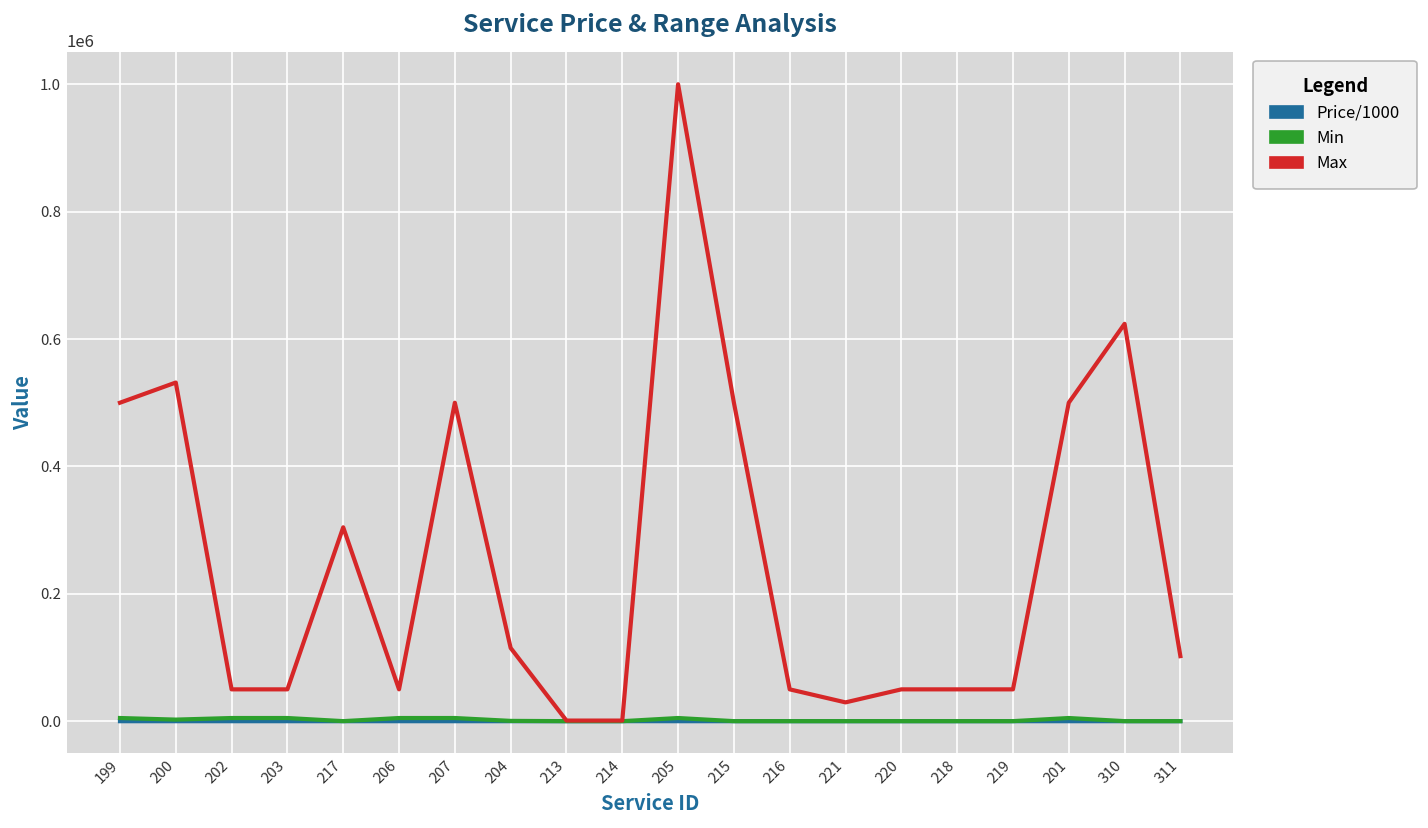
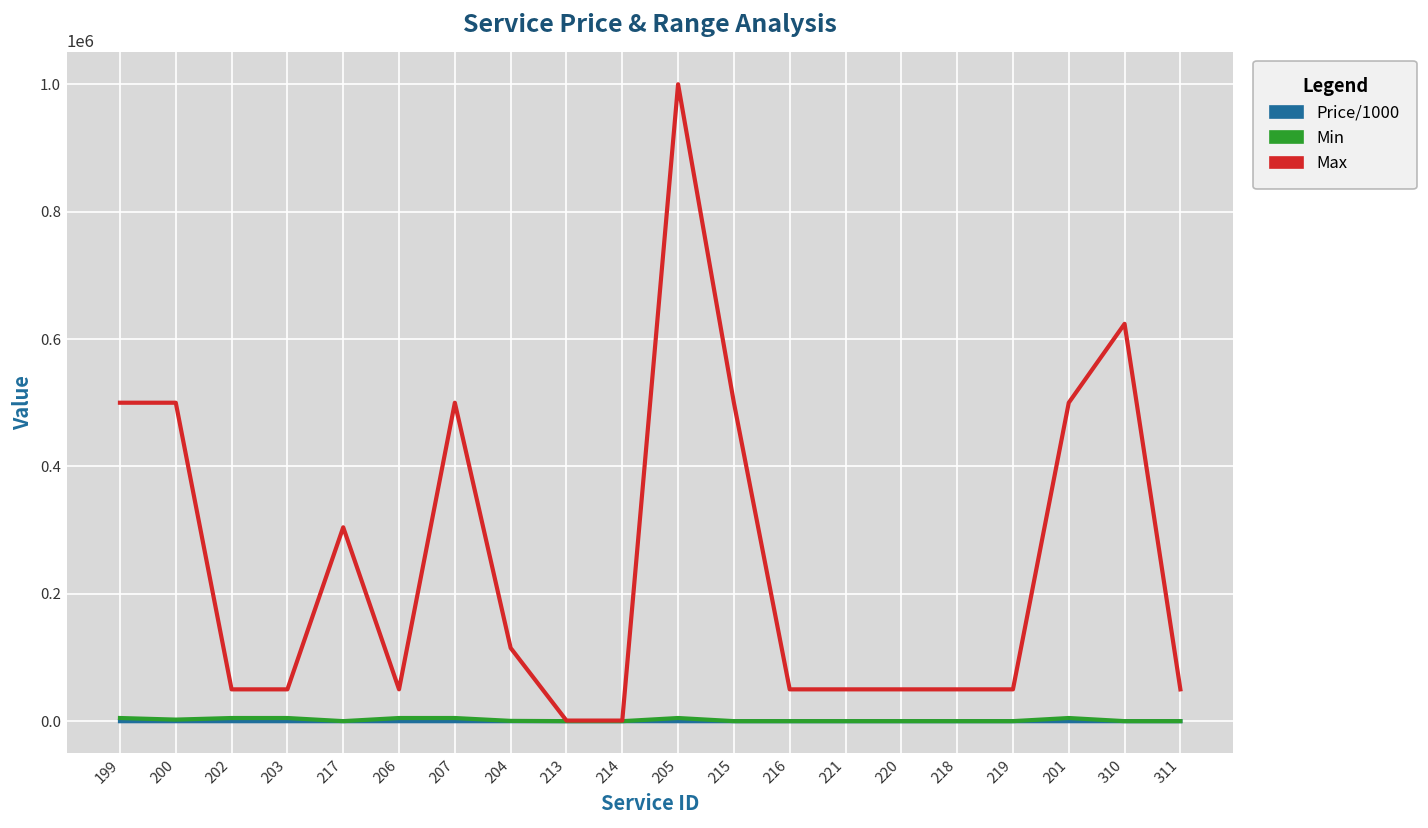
Max, 200: 530000 -> 500000
Max, 221: 30000 -> 50000
Max, 311: 100000 -> 50000
